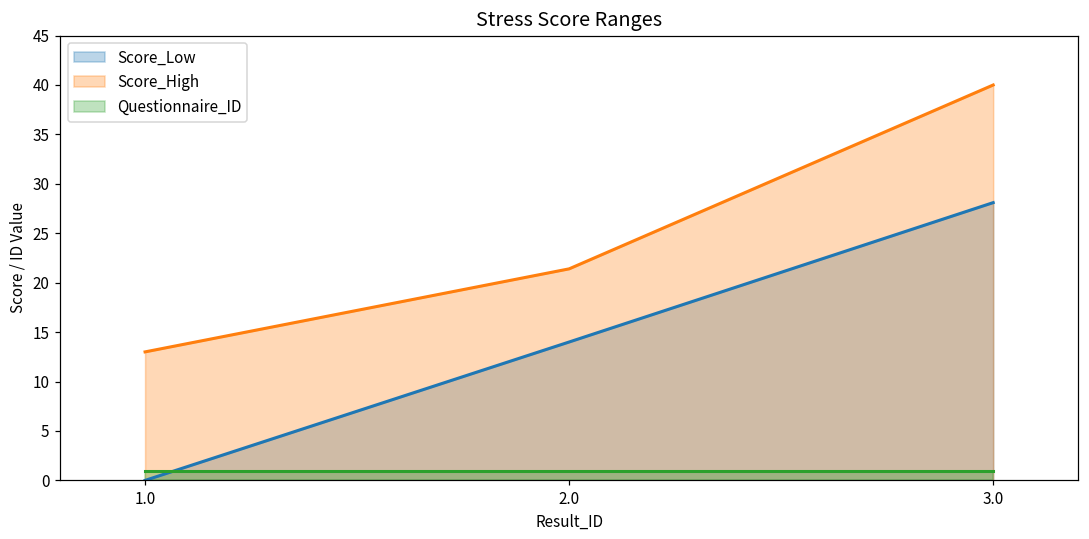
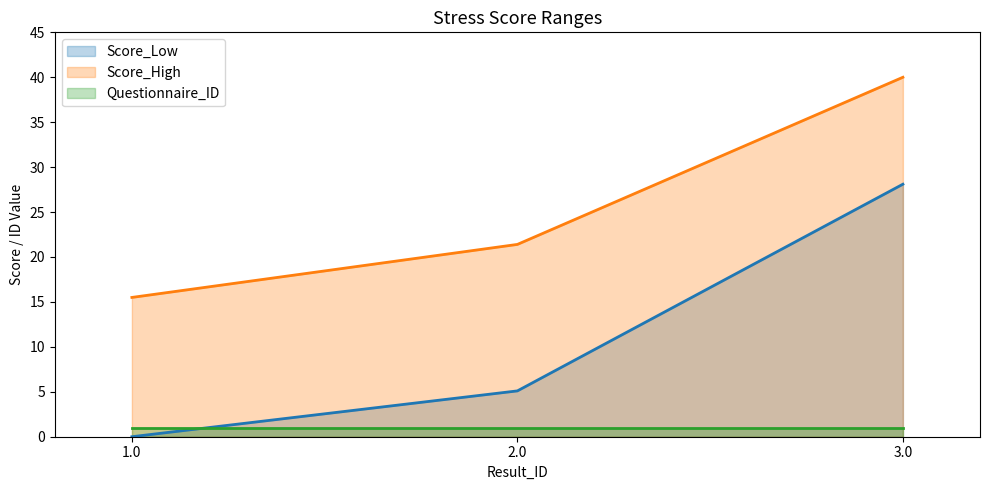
Score_High, 1.0: 13 -> 16
Score_Low, 2.0: 14 -> 5
